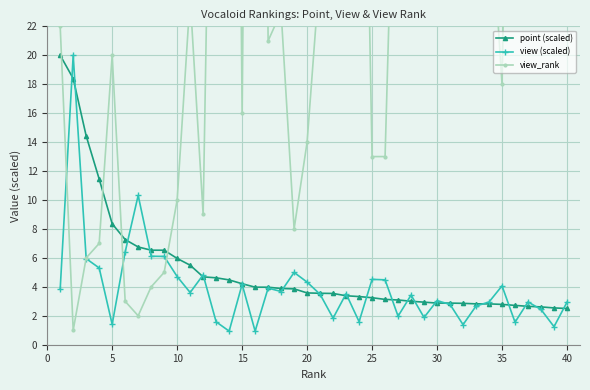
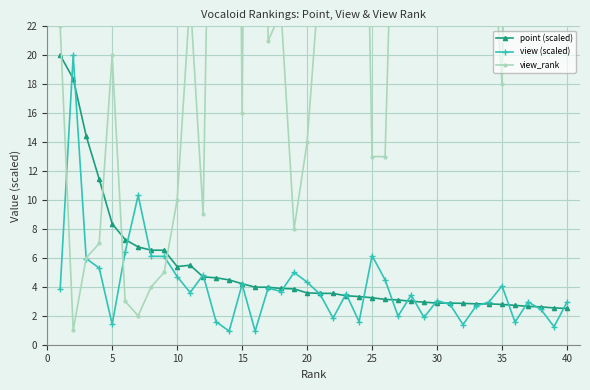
point (scaled), 10: 6.0 -> 5.4
view (scaled), 25: 4.5 -> 6.2
